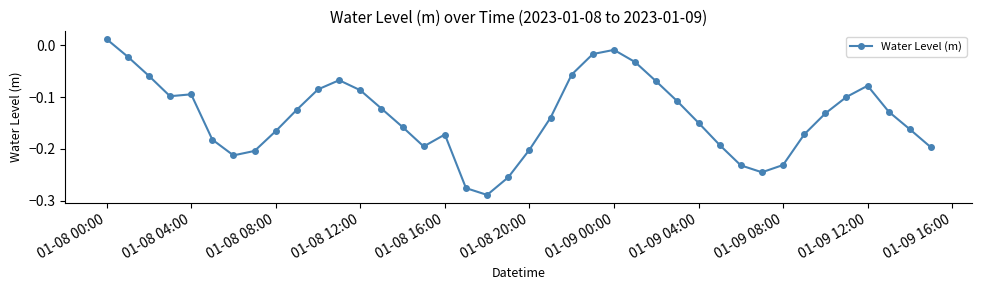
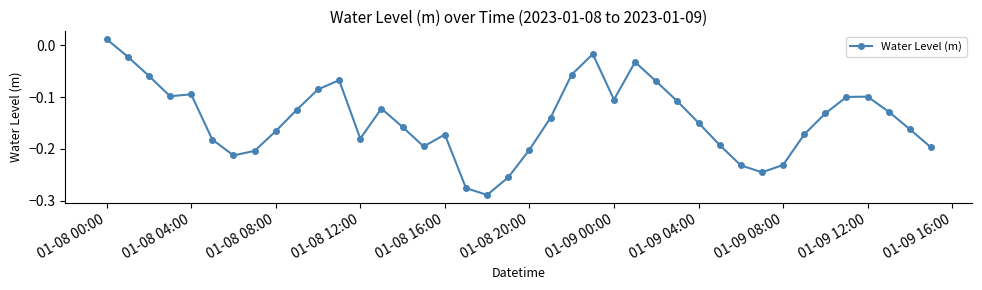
01-08 12:00: -0.09 -> -0.18
01-09 00:00: -0.01 -> -0.10
01-09 12:00: -0.08 -> -0.10
